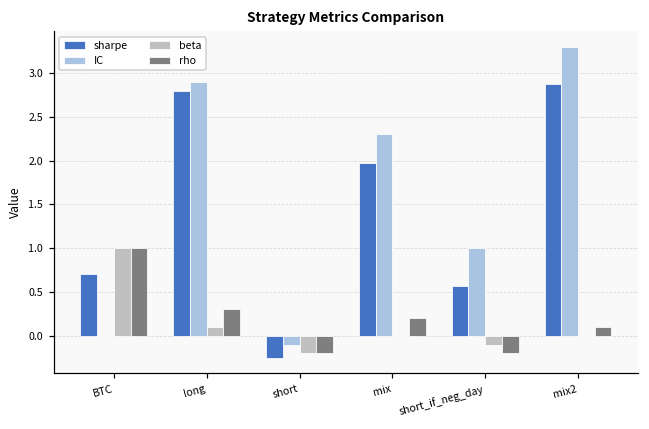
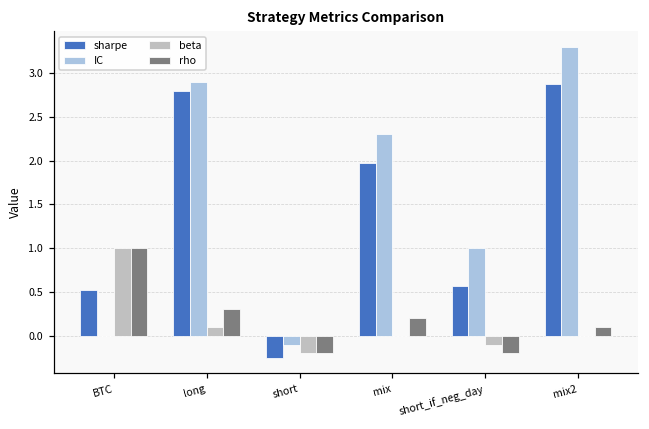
sharpe, BTC: 0.7 -> 0.5
